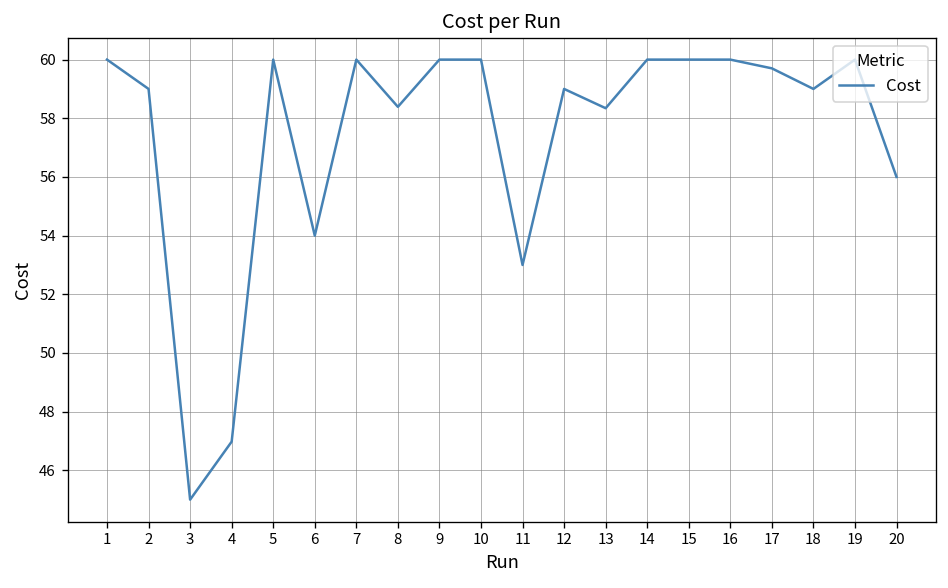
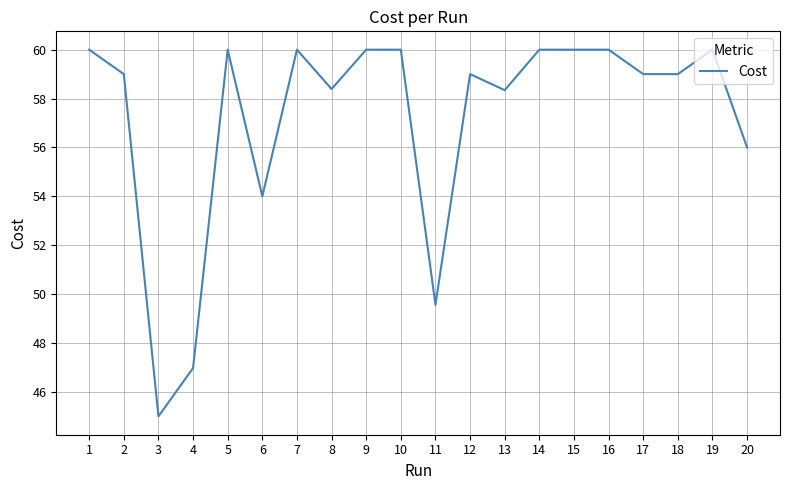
11: 53.0 -> 49.6
17: 59.7 -> 59.0
